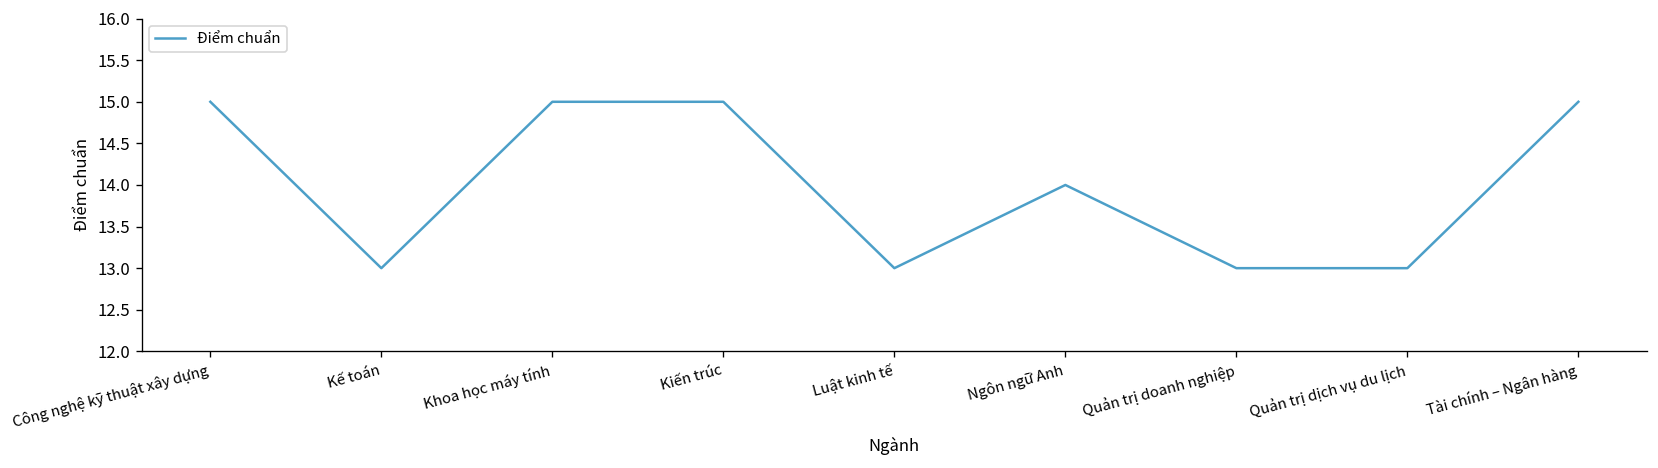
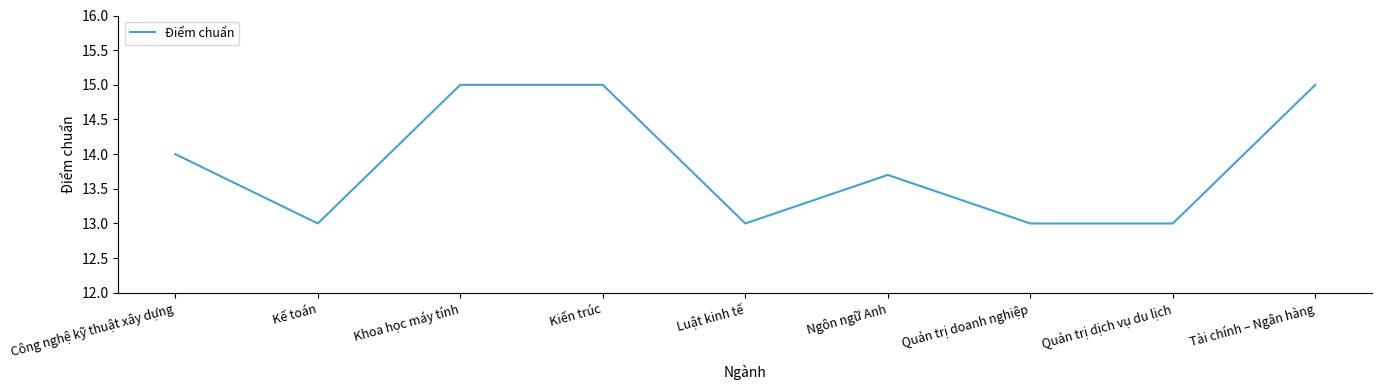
Công nghệ kỹ thuật xây dựng: 15 -> 14
Ngôn ngữ Anh: 14.0 -> 13.7
